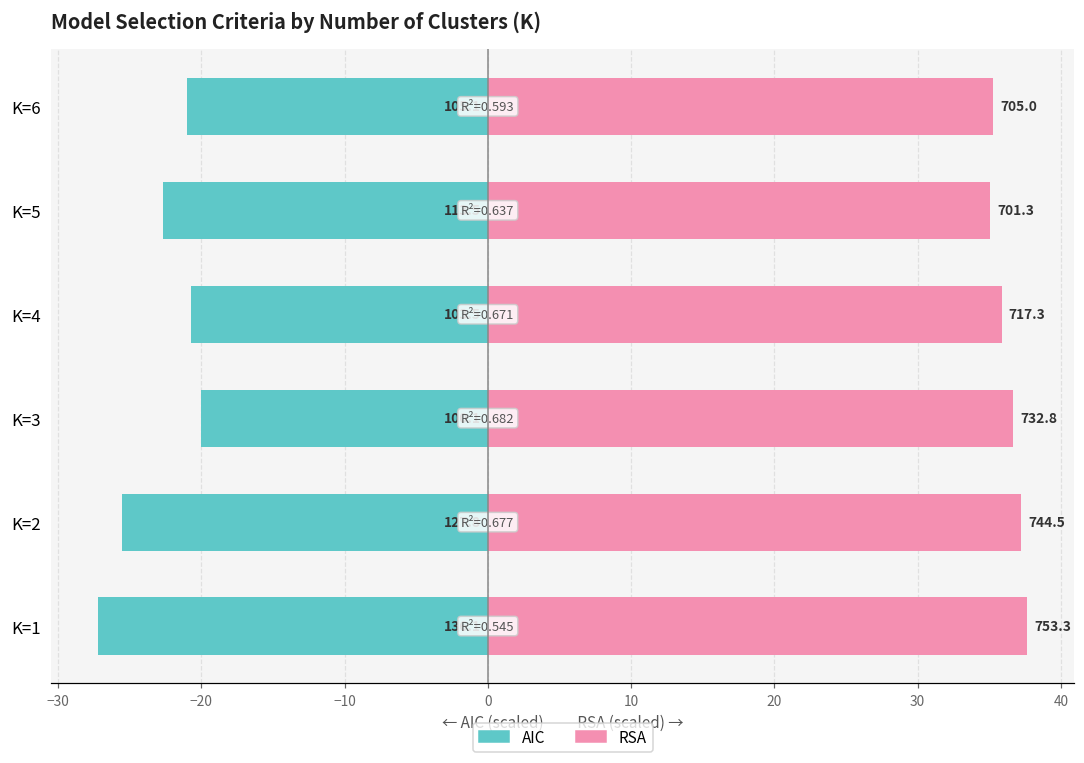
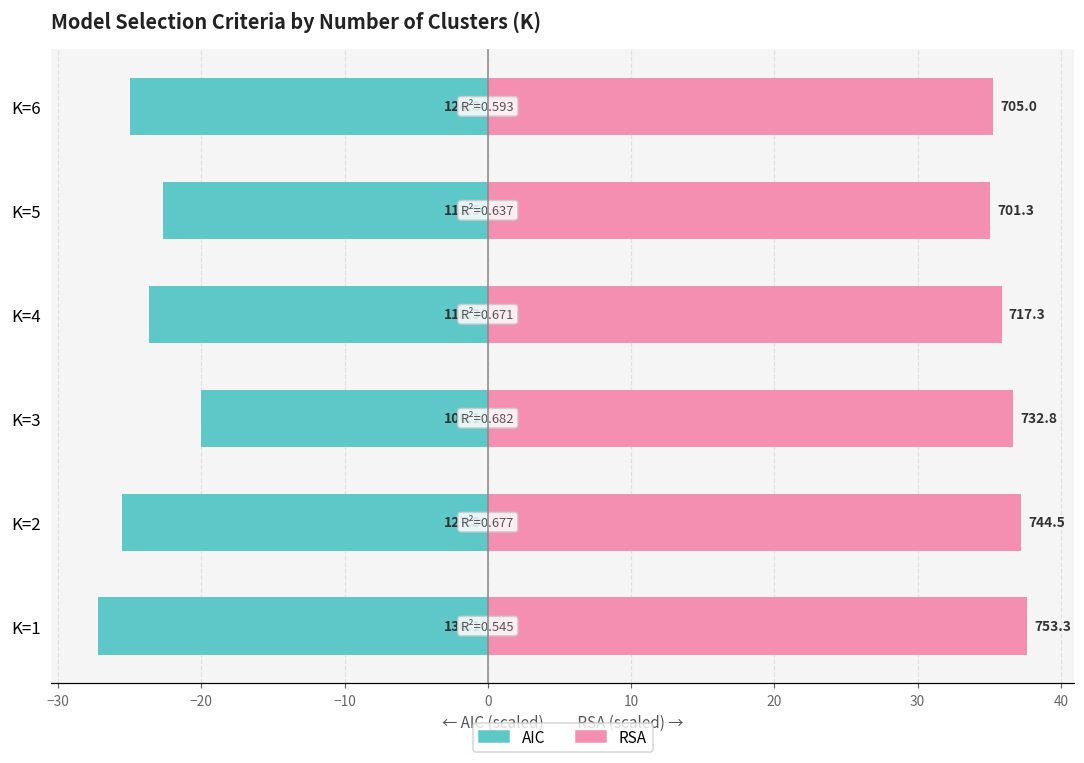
AIC, K=6: 105.1 -> 124.8
AIC, K=4: 103.5 -> 118.3
